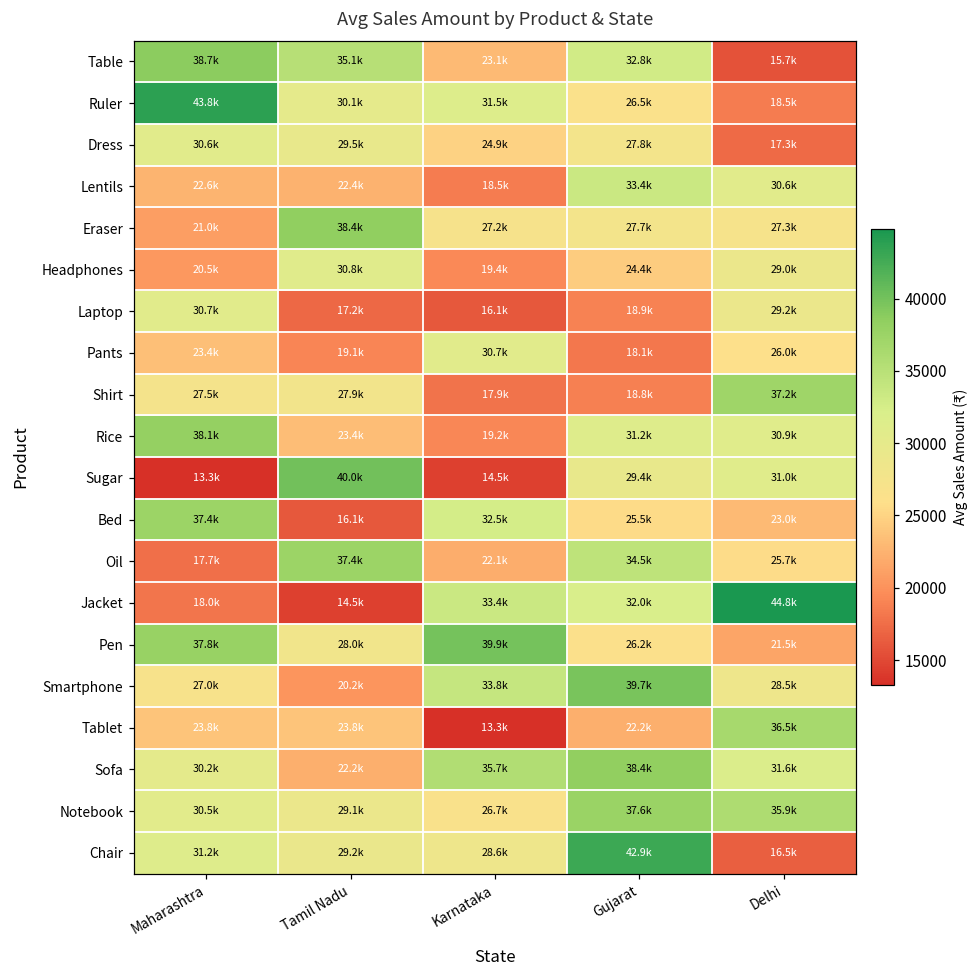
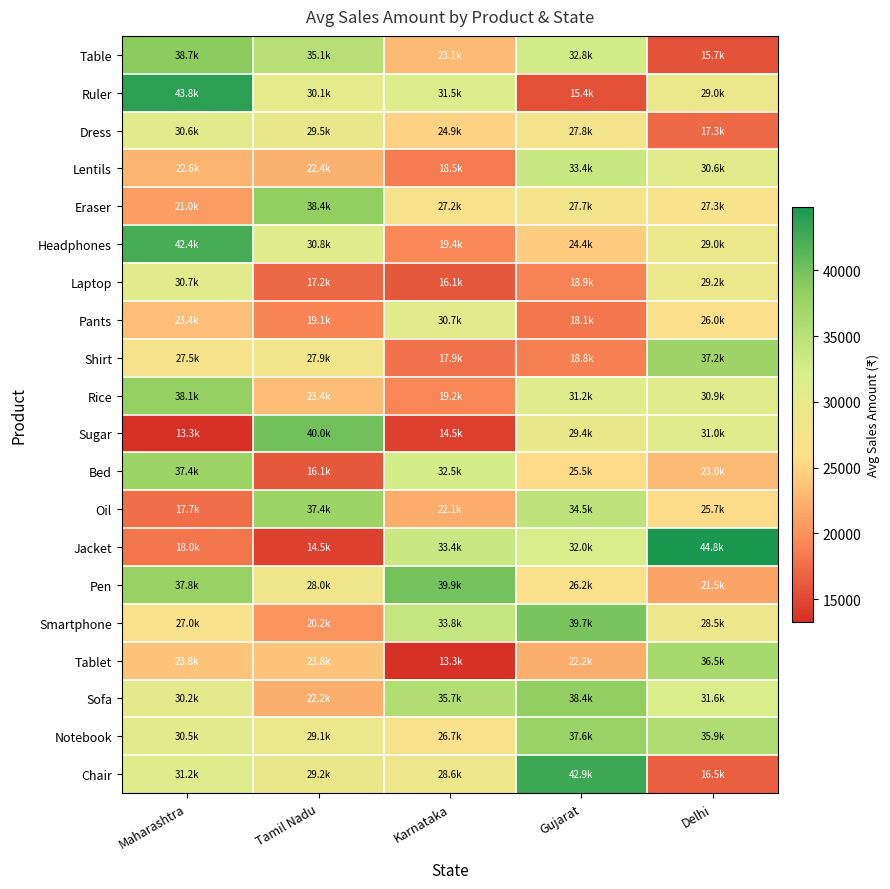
Ruler, Gujarat: 26.5k -> 15.4k
Ruler, Delhi: 18.5k -> 29.0k
Headphones, Maharashtra: 20.5k -> 42.4k
